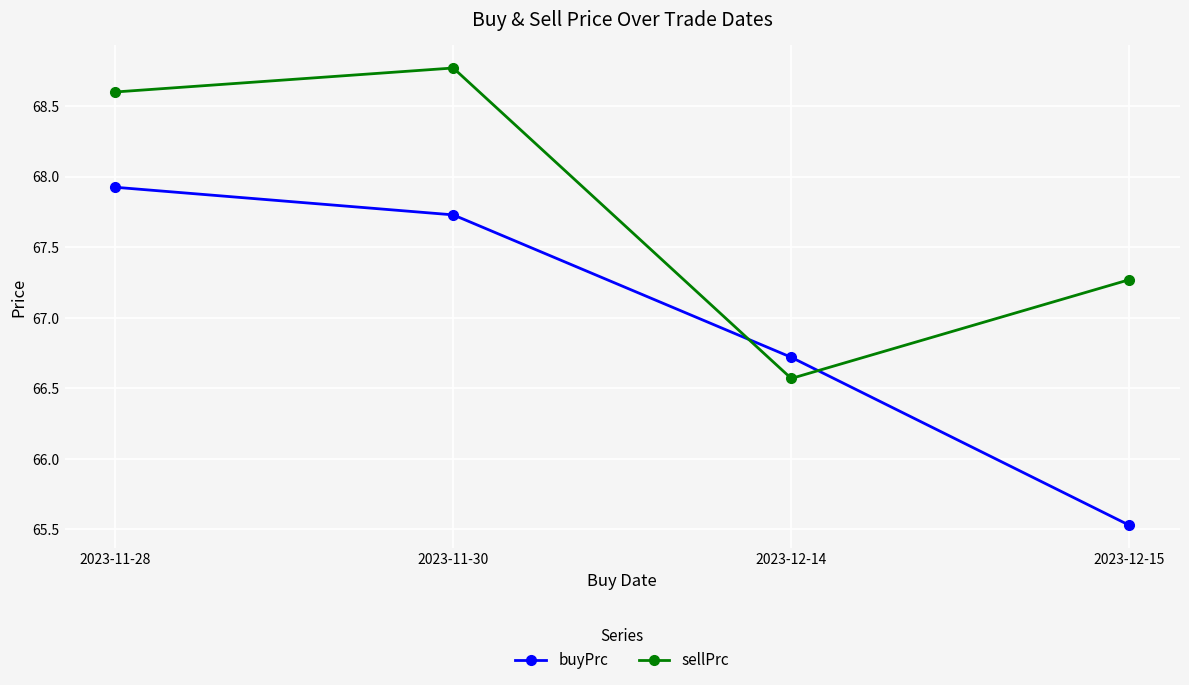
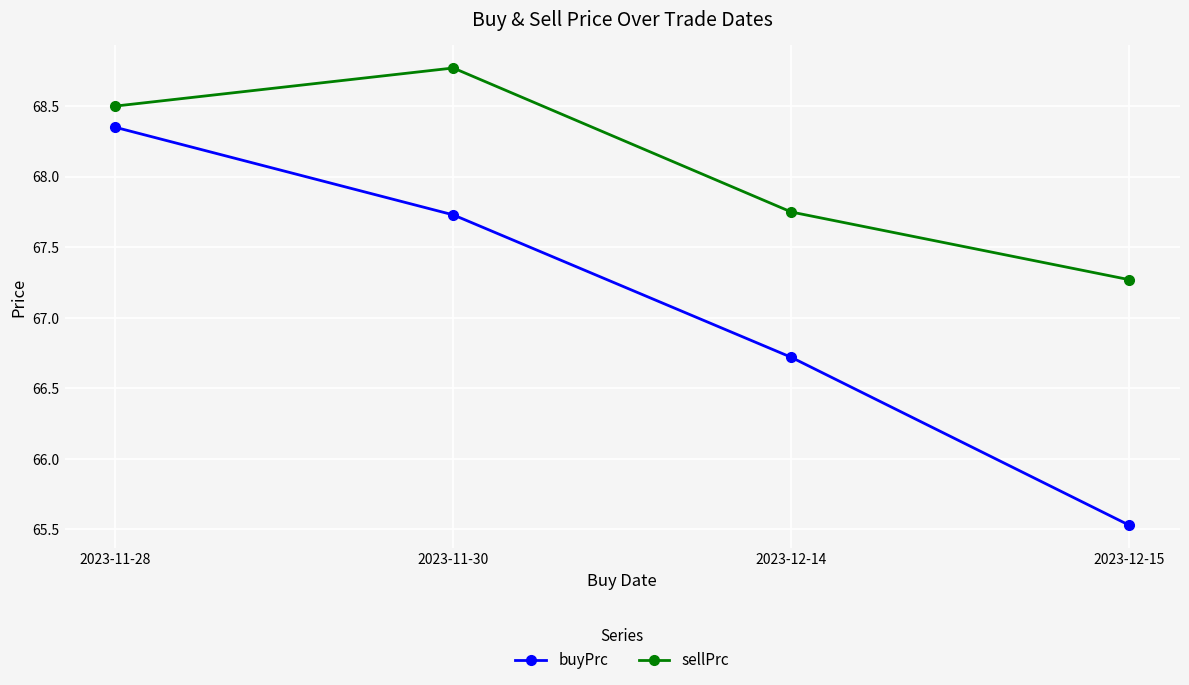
buyPrc, 2023-11-28: 67.92 -> 68.35
sellPrc, 2023-11-28: 68.6 -> 68.5
sellPrc, 2023-12-14: 66.57 -> 67.75
